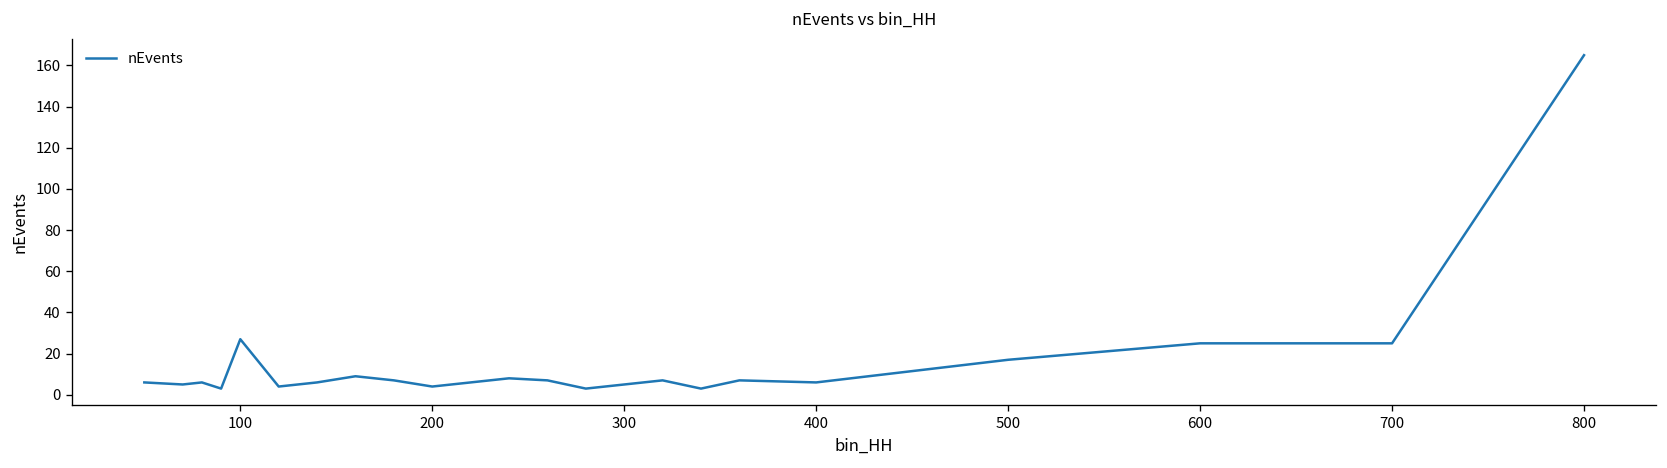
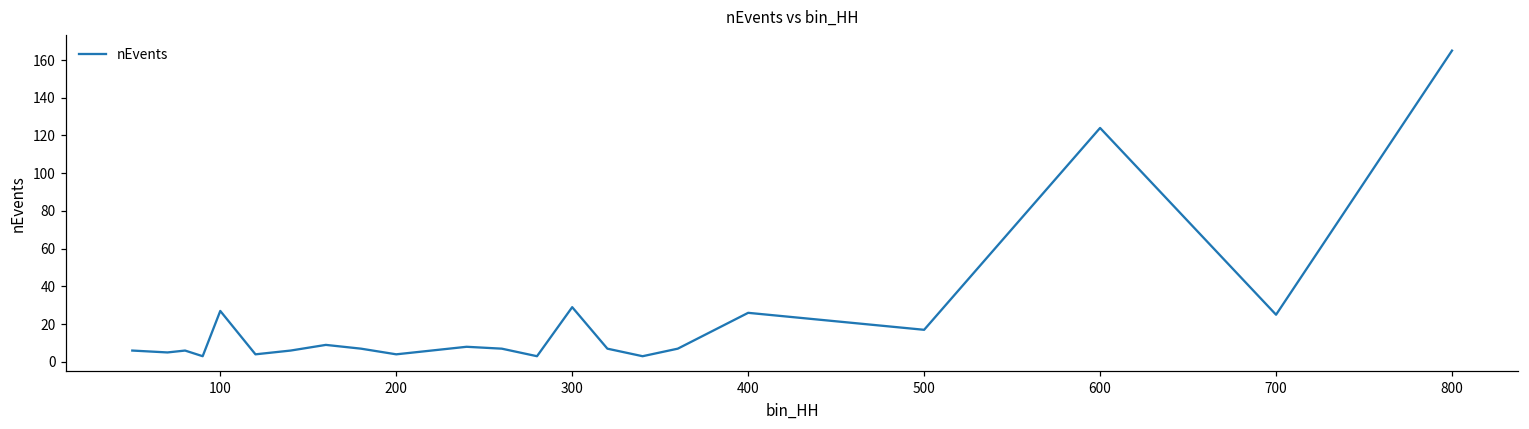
300: 5 -> 29
400: 6 -> 26
600: 25 -> 124
